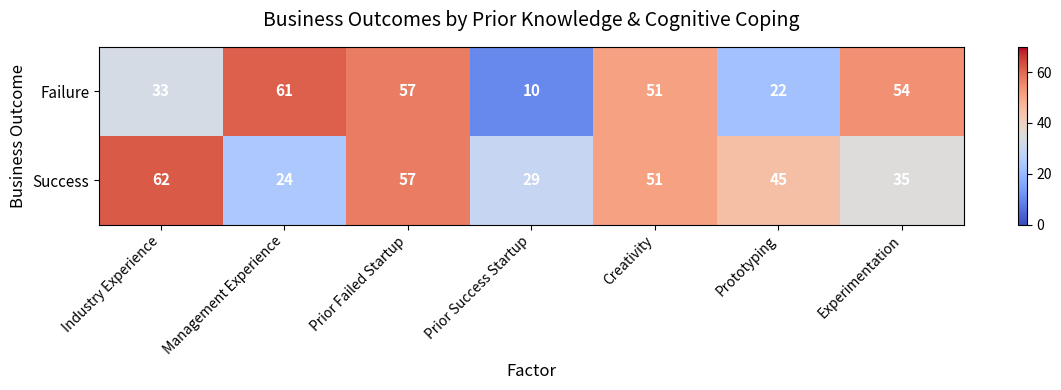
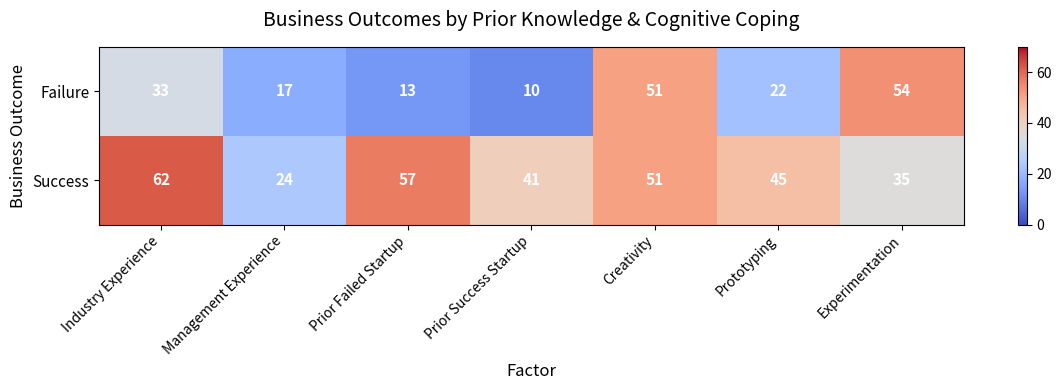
Failure, Management Experience: 61 -> 17
Failure, Prior Failed Startup: 57 -> 13
Success, Prior Success Startup: 29 -> 41
